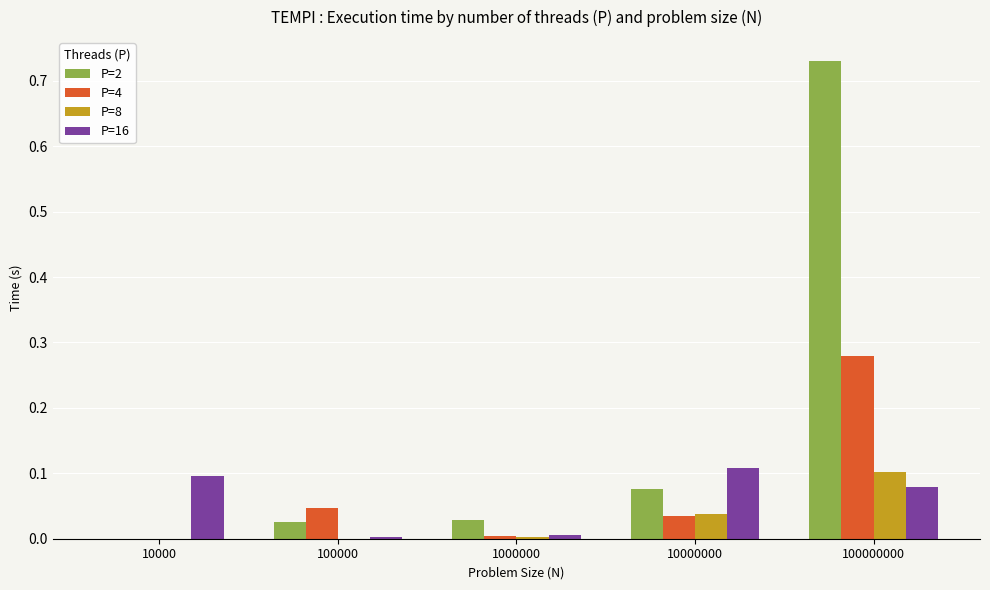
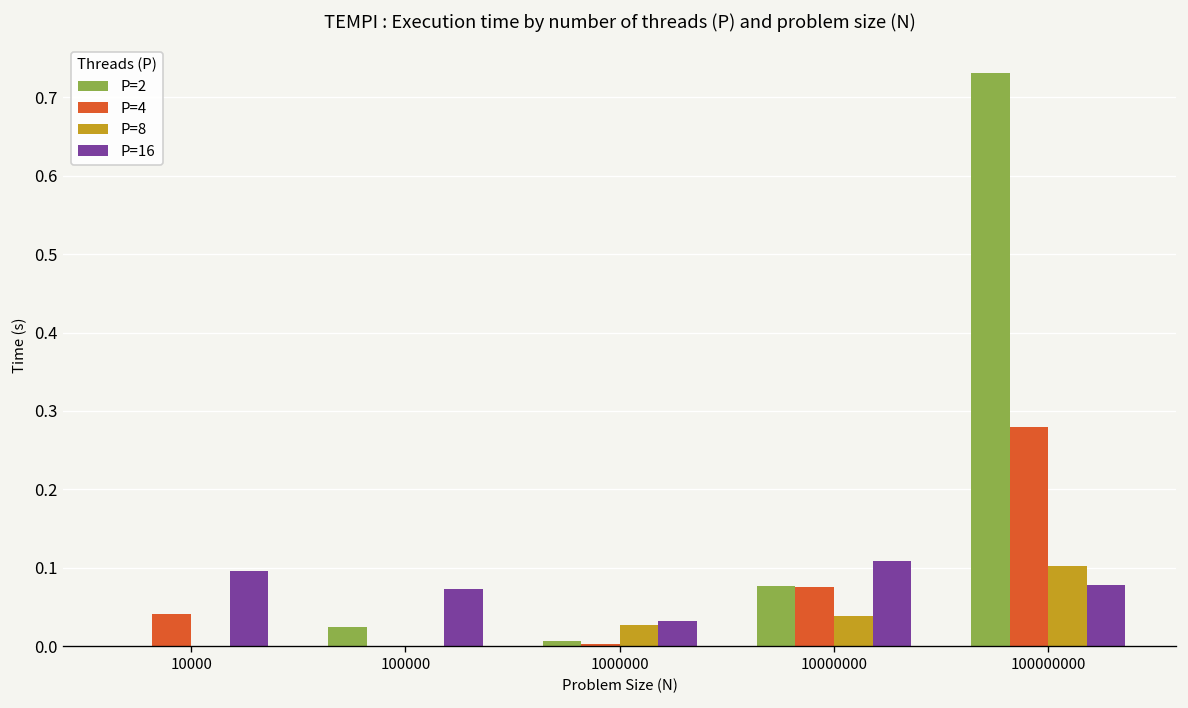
P=4, 10000: 0.00 -> 0.04
P=4, 100000: 0.05 -> 0.00
P=16, 100000: 0.00 -> 0.07
P=2, 1000000: 0.03 -> 0.01
P=8, 1000000: 0.00 -> 0.03
P=16, 1000000: 0.01 -> 0.03
P=4, 10000000: 0.04 -> 0.08
